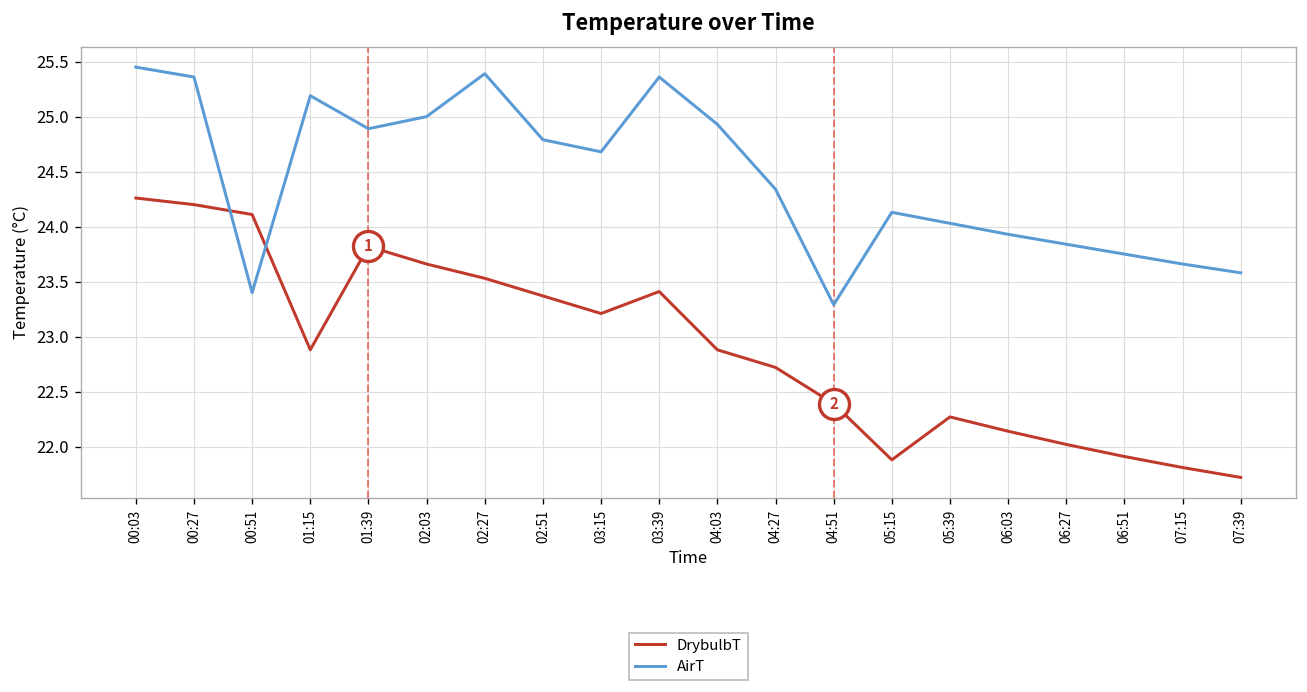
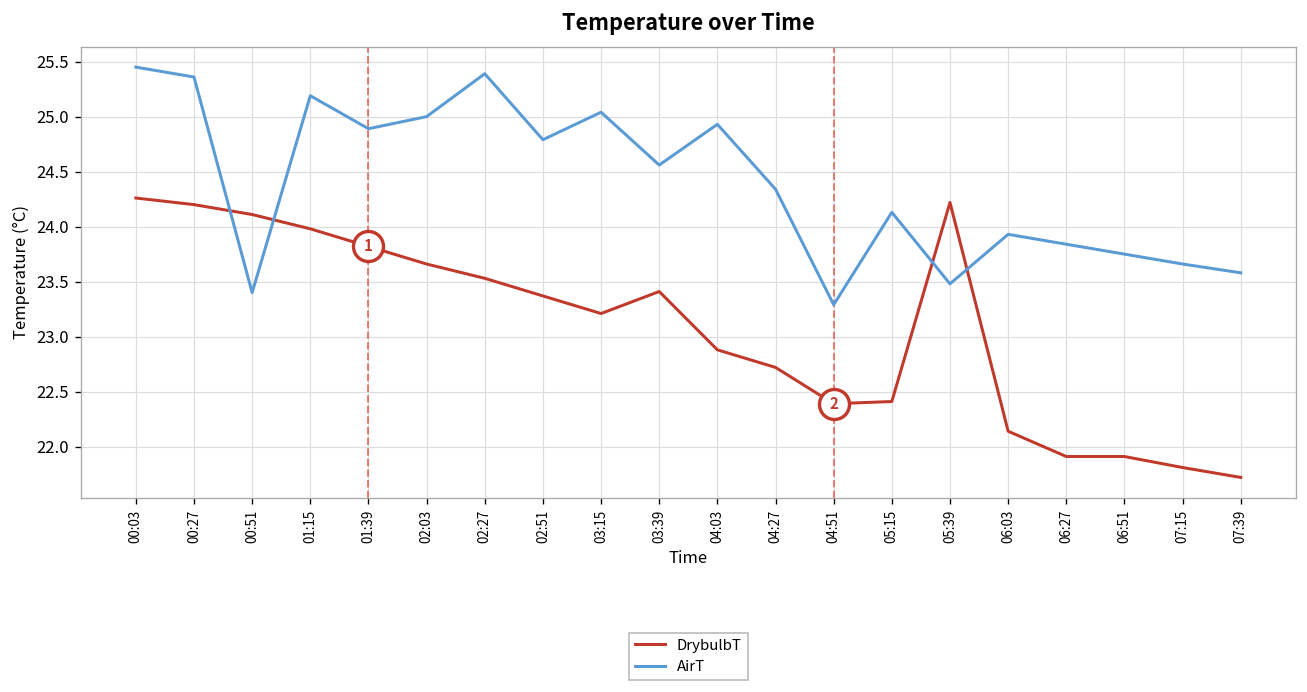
DrybulbT, 01:15: 22.9 -> 24.0
AirT, 03:15: 24.7 -> 25.0
AirT, 03:39: 25.4 -> 24.6
DrybulbT, 05:15: 21.9 -> 22.4
DrybulbT, 05:39: 22.3 -> 24.2
AirT, 05:39: 24.0 -> 23.5
DrybulbT, 06:27: 22.0 -> 21.9
